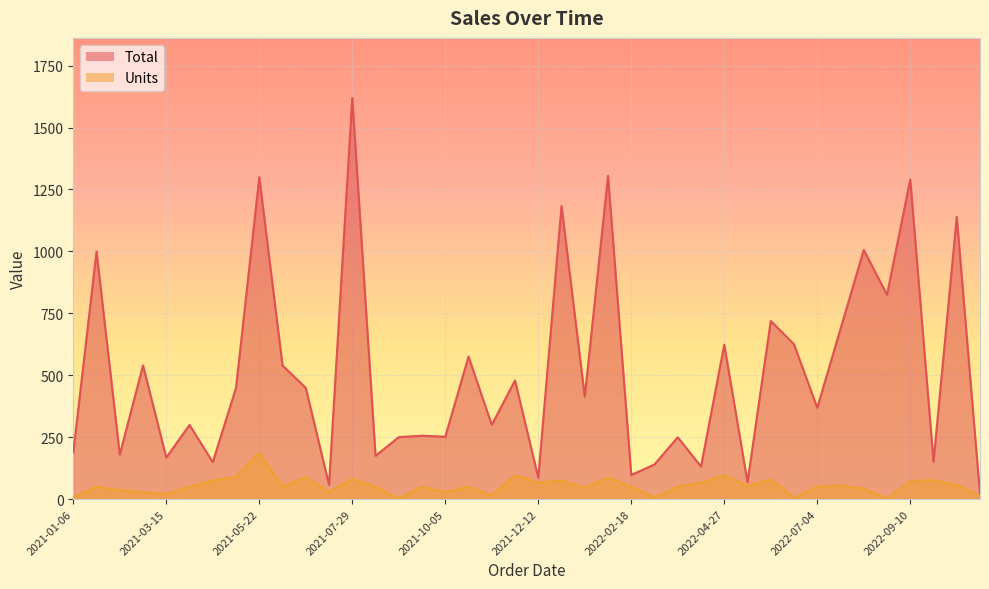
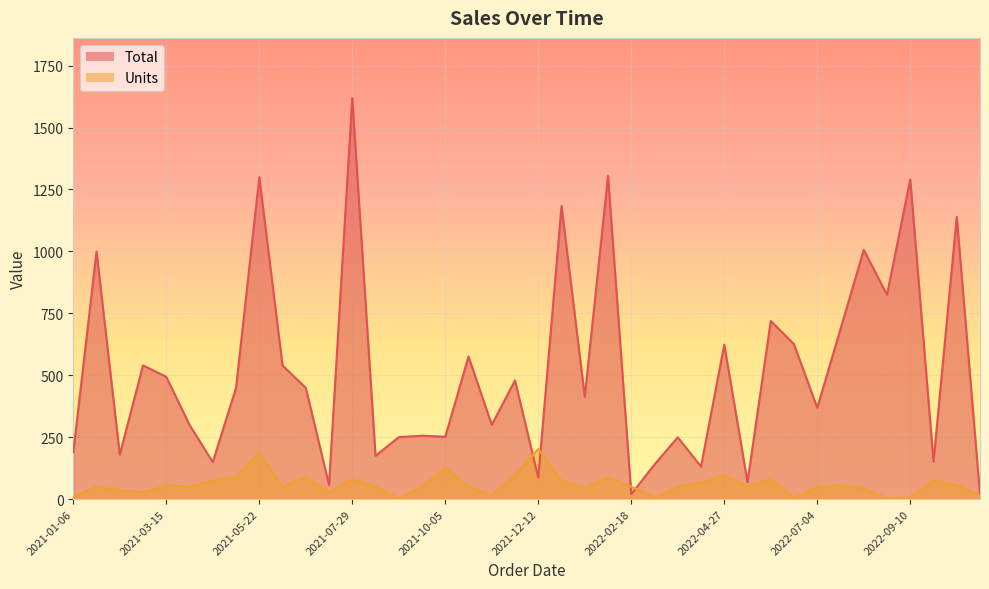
Total, 2021-03-15: 170 -> 490
Units, 2021-03-15: 20 -> 60
Units, 2021-10-05: 30 -> 130
Units, 2021-12-12: 70 -> 200
Total, 2022-02-18: 100 -> 20
Units, 2022-09-10: 70 -> 10
